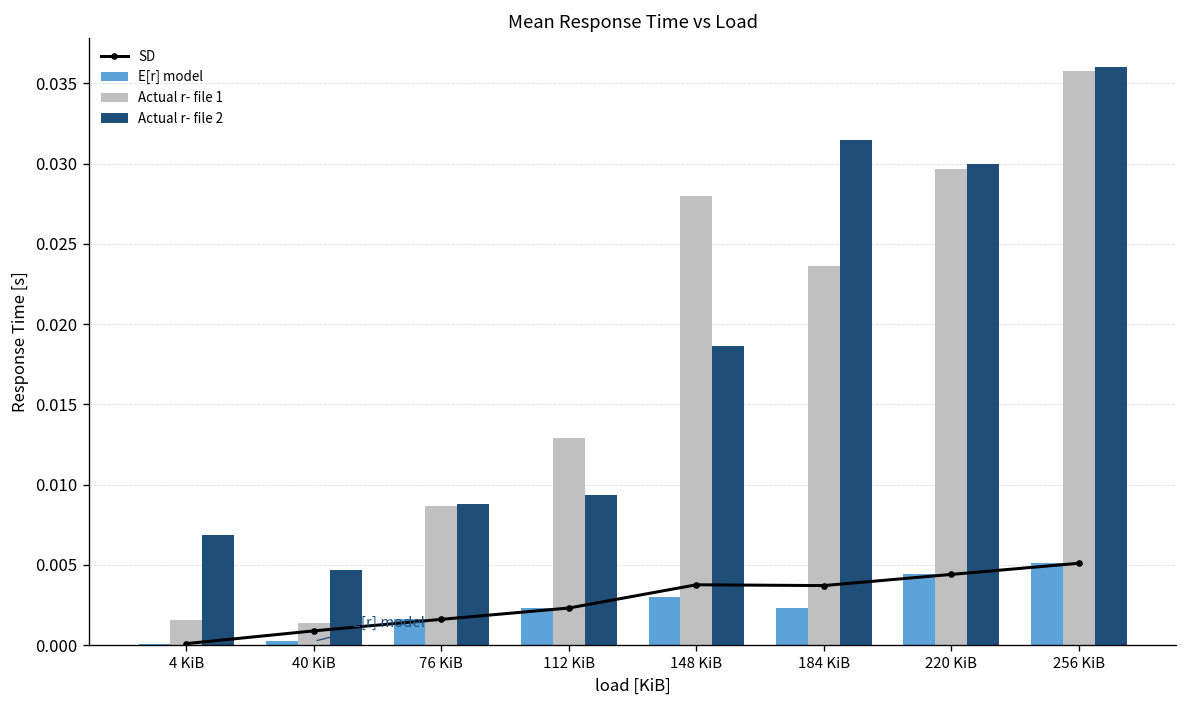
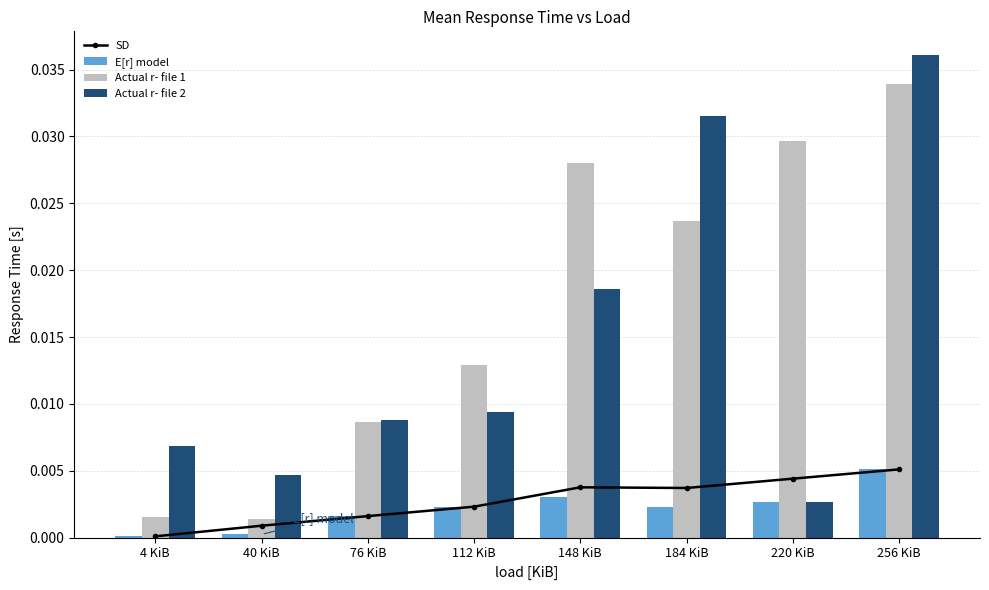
E[r] model, 220 KiB: 0.0044 -> 0.0027
Actual r- file 2, 220 KiB: 0.0300 -> 0.0026
Actual r- file 1, 256 KiB: 0.0358 -> 0.0339
